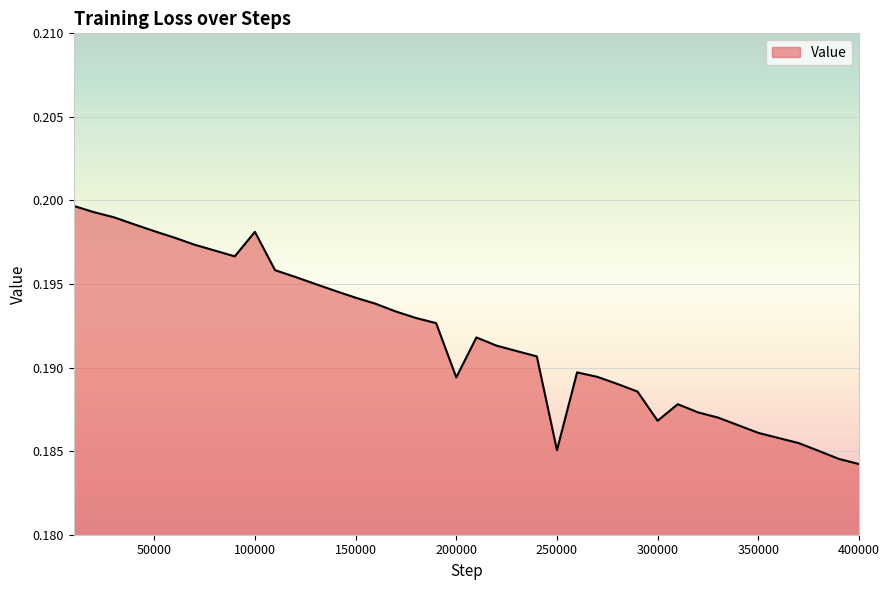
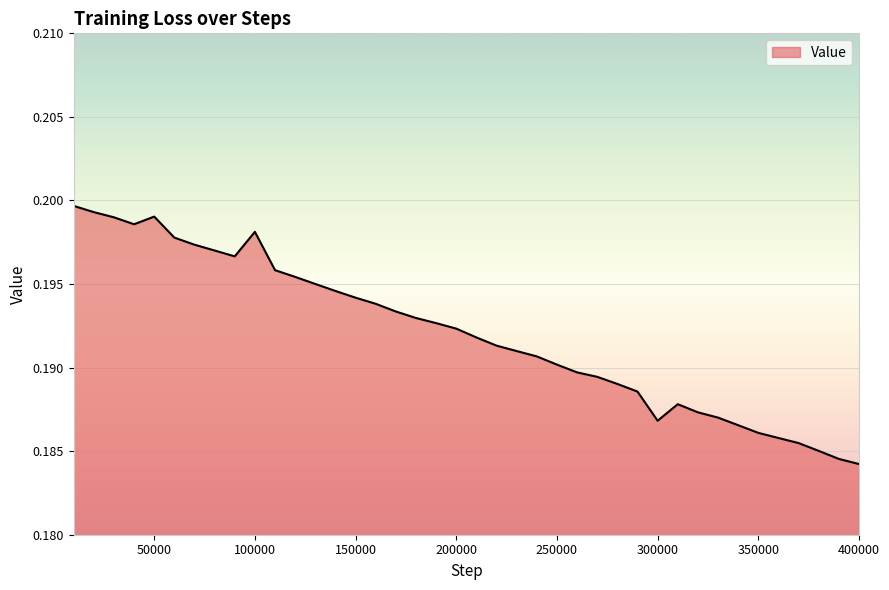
50000: 0.1982 -> 0.1990
200000: 0.1894 -> 0.1923
250000: 0.1851 -> 0.1902
